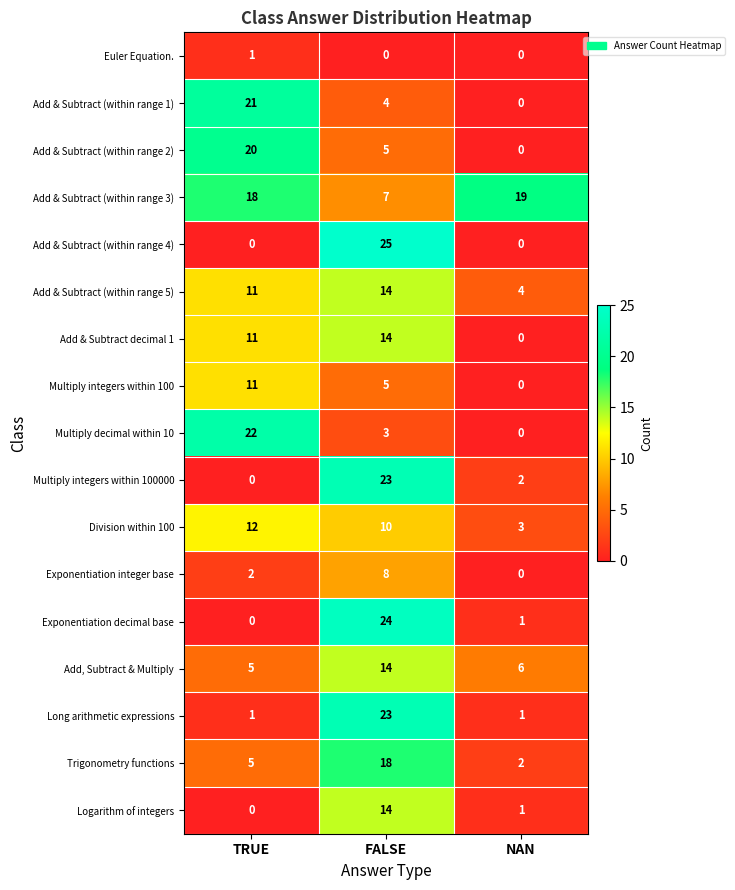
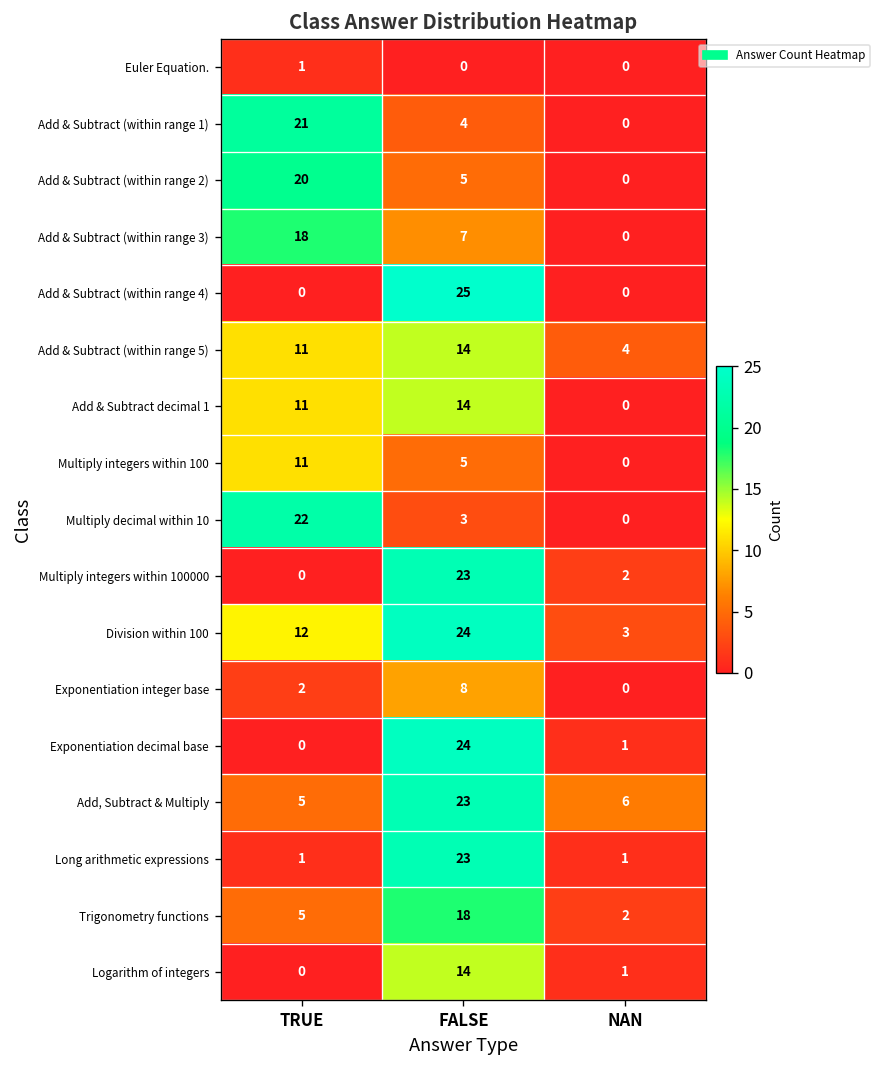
Add & Subtract (within range 3), NAN: 19 -> 0
Division within 100, FALSE: 10 -> 24
Add, Subtract & Multiply, FALSE: 14 -> 23
